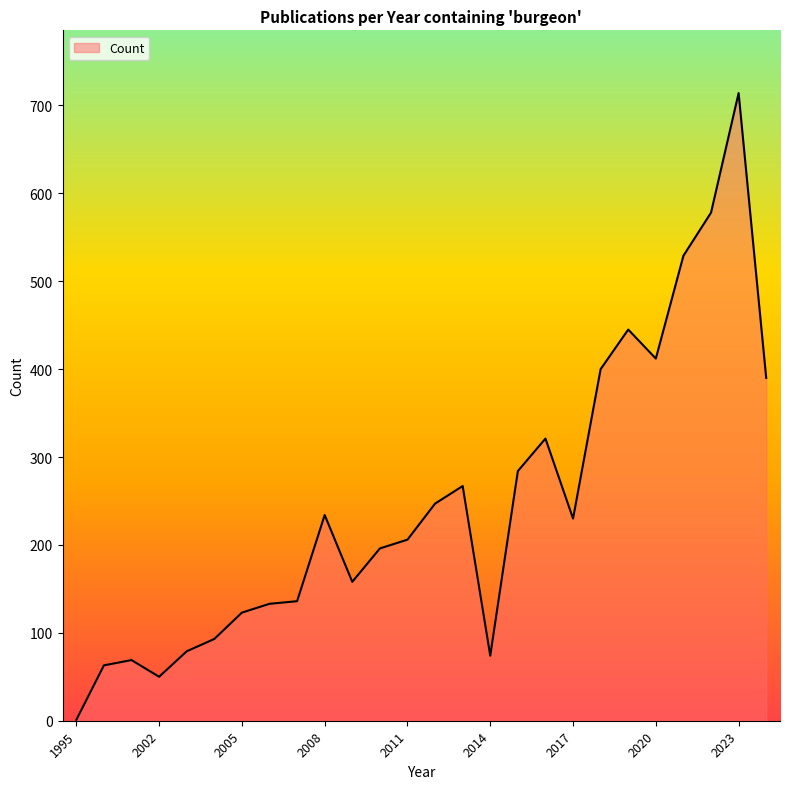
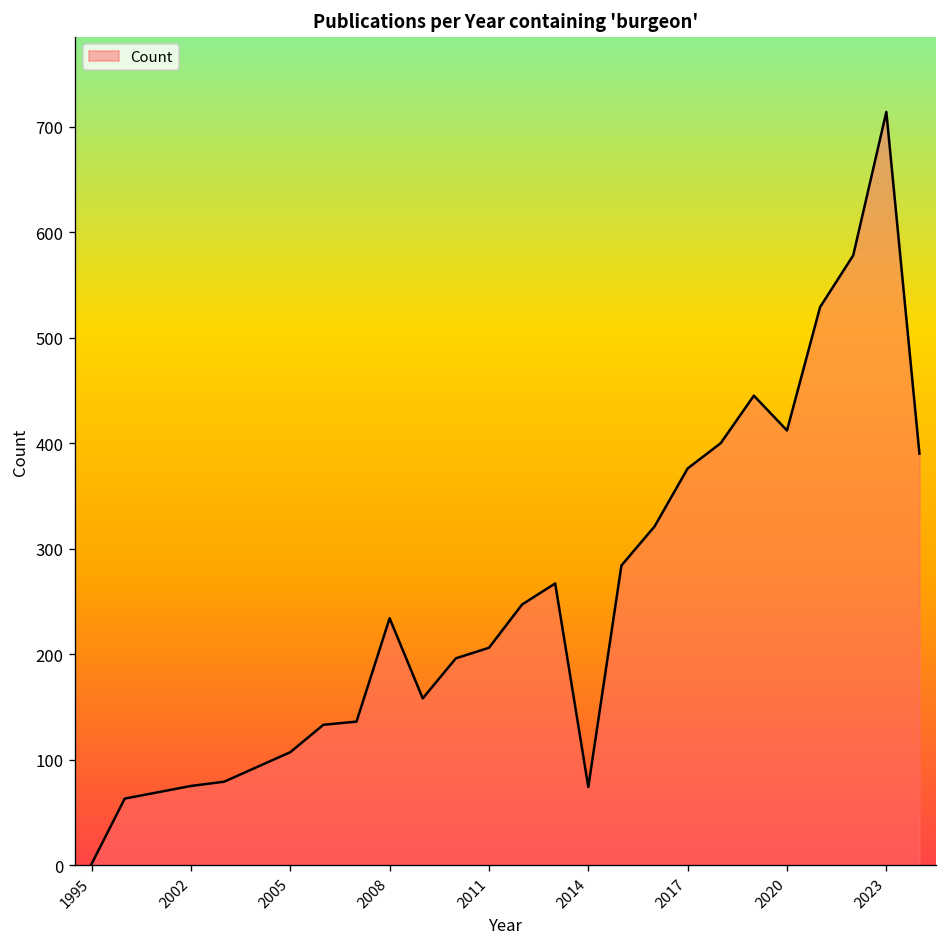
2002: 50 -> 80
2005: 120 -> 110
2017: 230 -> 380
